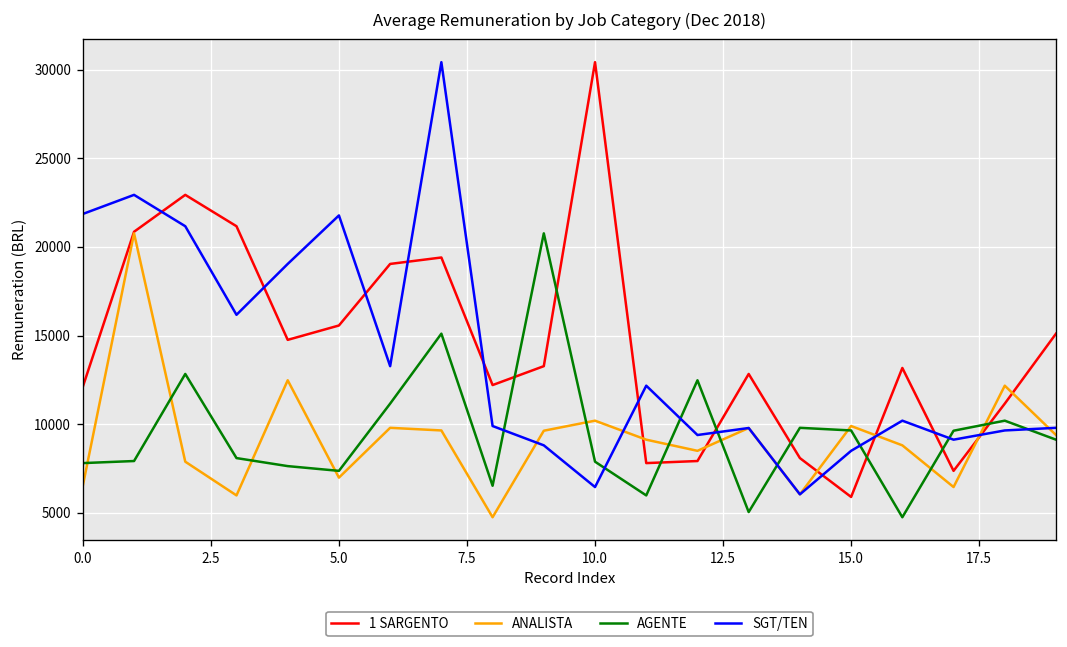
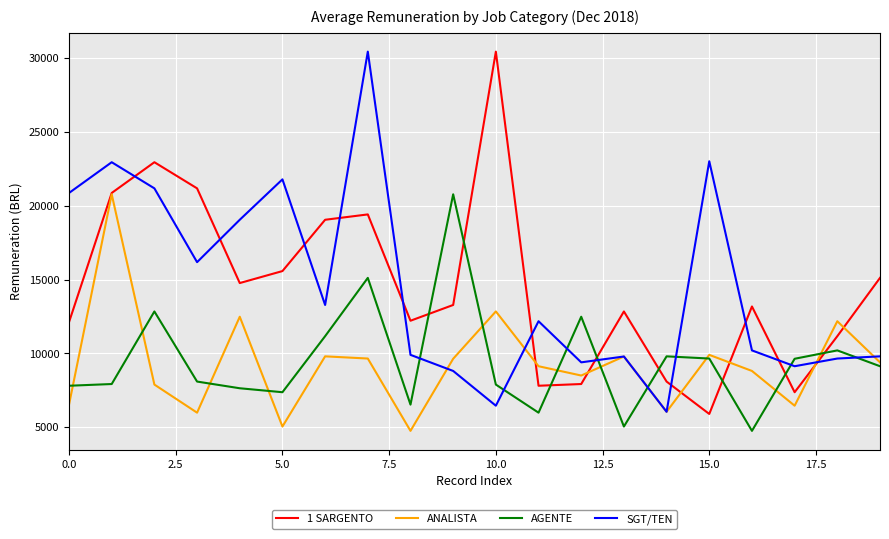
SGT/TEN, 0.0: 21900 -> 20900
ANALISTA, 5.0: 7000 -> 5100
ANALISTA, 10.0: 10200 -> 12800
SGT/TEN, 15.0: 8500 -> 23000
